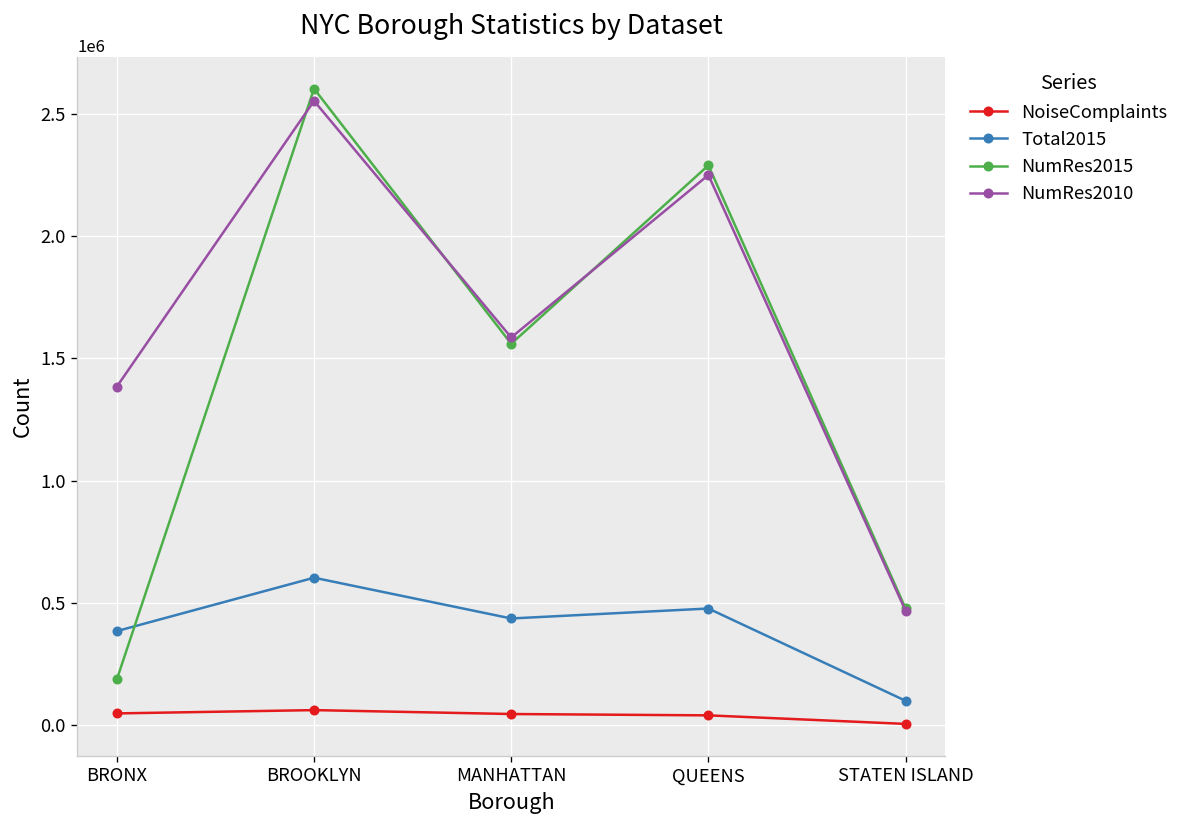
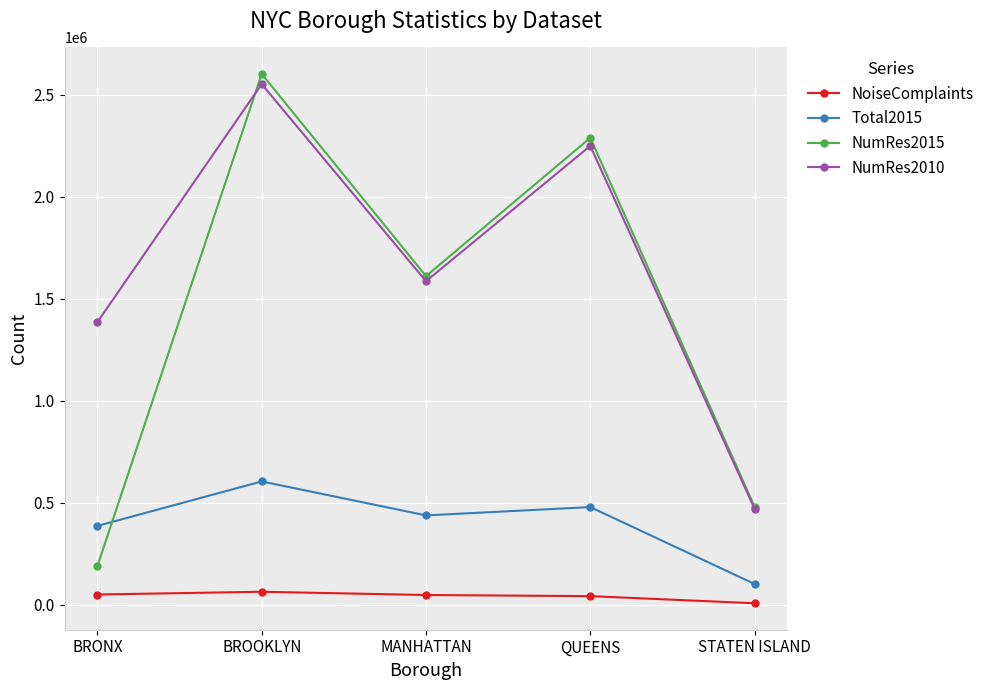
NumRes2015, MANHATTAN: 1560000 -> 1610000
